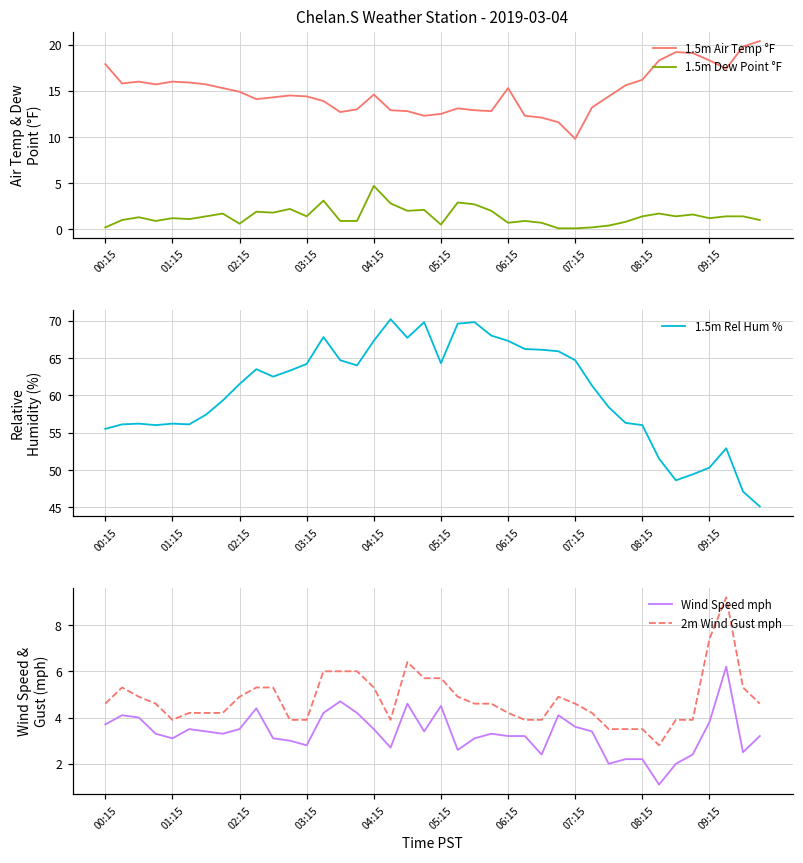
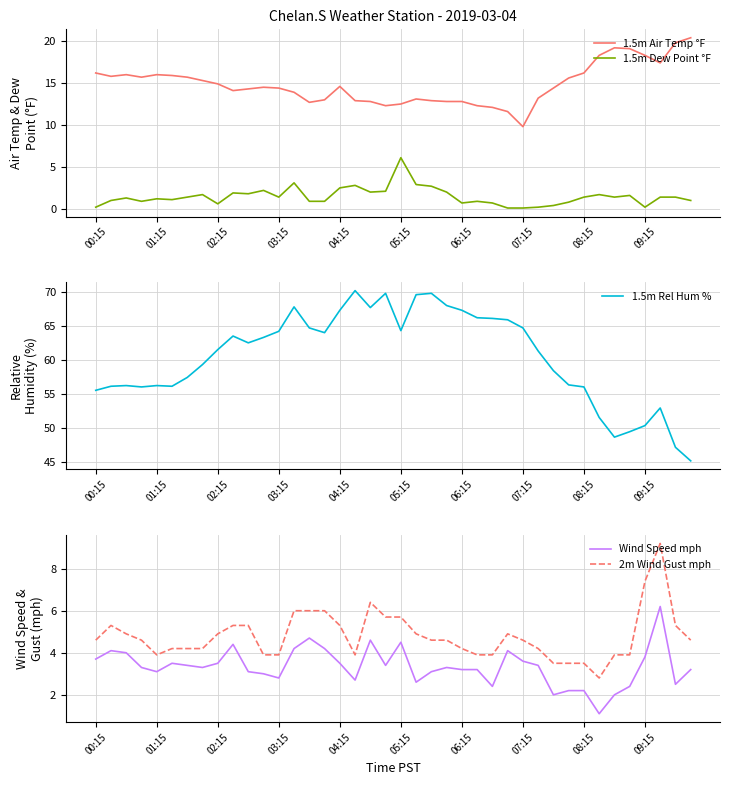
Chelan.S Weather Station - 2019-03-04, 1.5m Air Temp °F, 00:15: 18 -> 16
Chelan.S Weather Station - 2019-03-04, 1.5m Dew Point °F, 04:15: 5 -> 3
Chelan.S Weather Station - 2019-03-04, 1.5m Dew Point °F, 05:15: 1 -> 6
Chelan.S Weather Station - 2019-03-04, 1.5m Air Temp °F, 06:15: 15 -> 13
Chelan.S Weather Station - 2019-03-04, 1.5m Dew Point °F, 09:15: 1 -> 0
